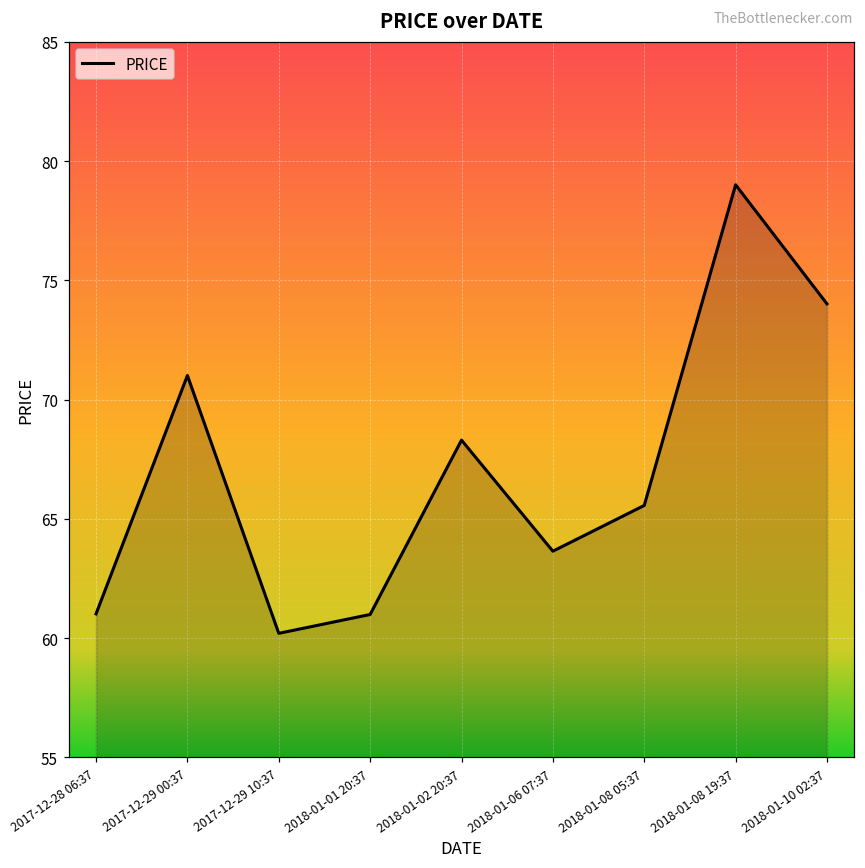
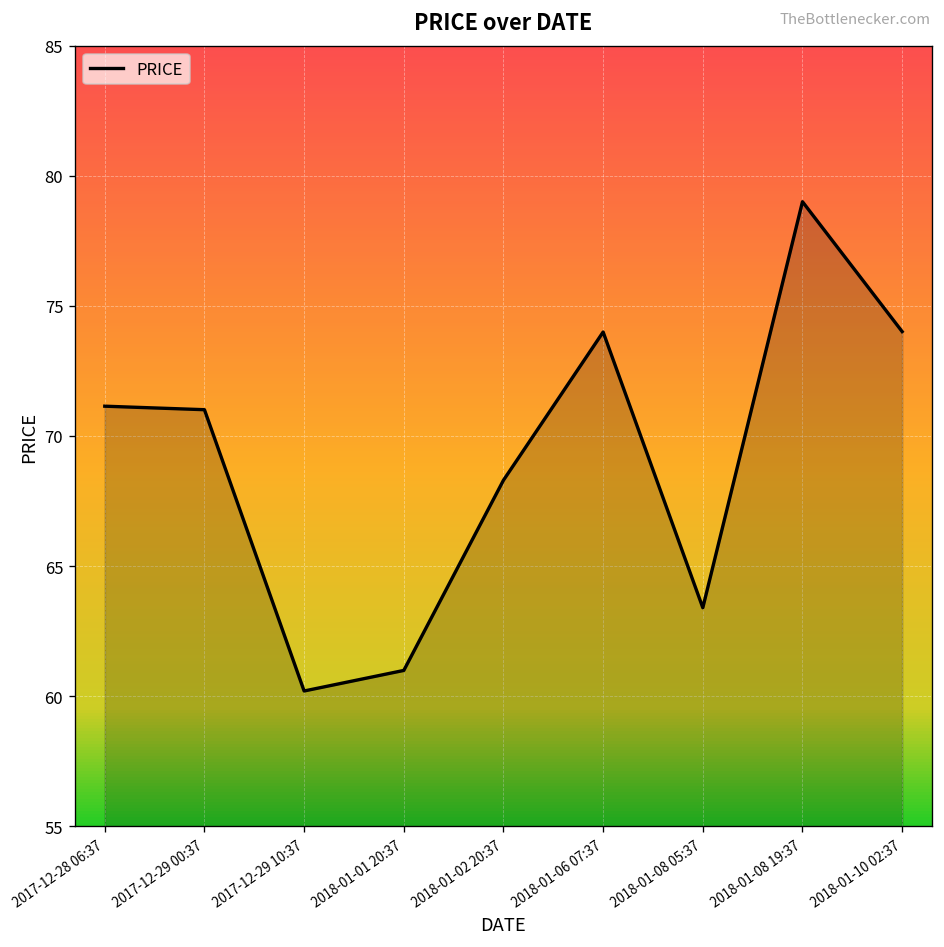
2017-12-28 06:37: 61.0 -> 71.1
2018-01-06 07:37: 63.6 -> 74.0
2018-01-08 05:37: 65.6 -> 63.4
